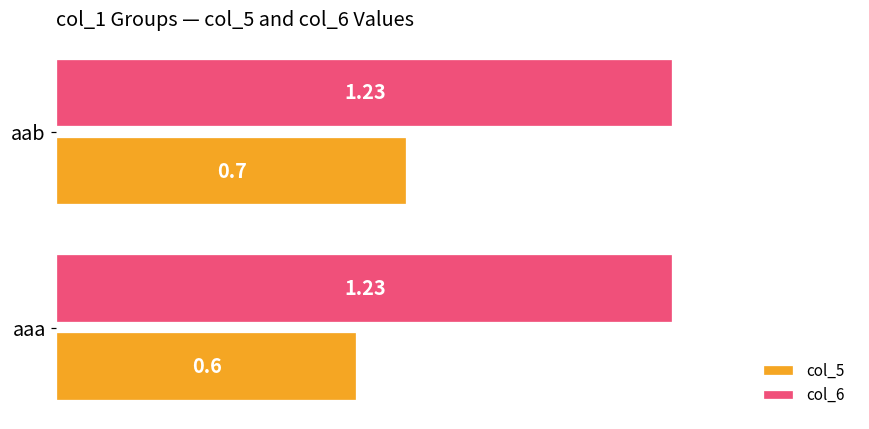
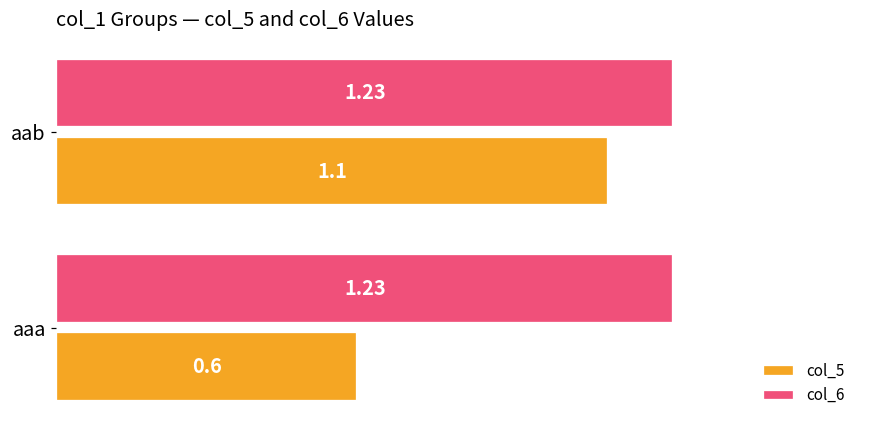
col_5, aab: 0.7 -> 1.1
